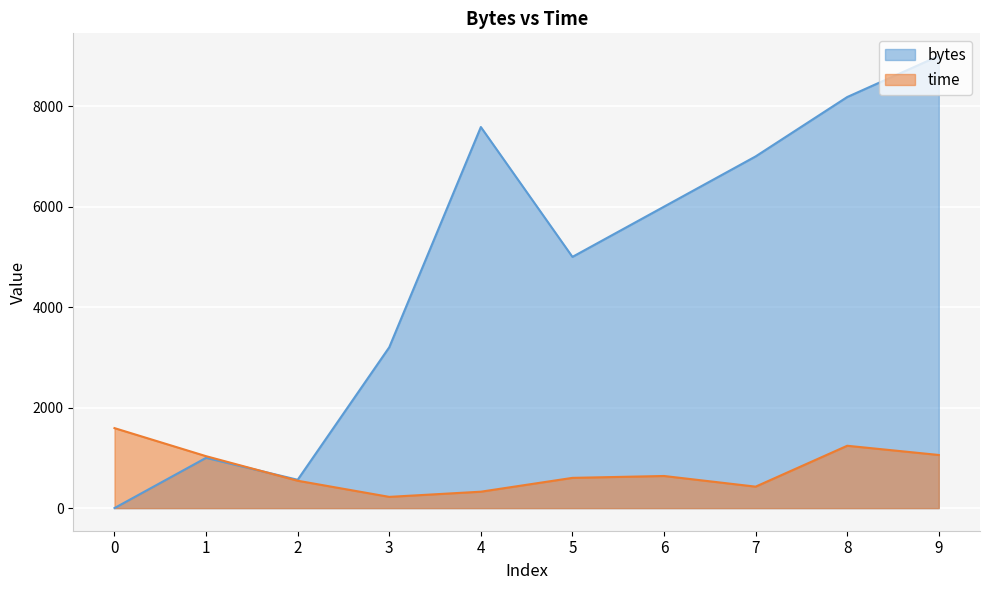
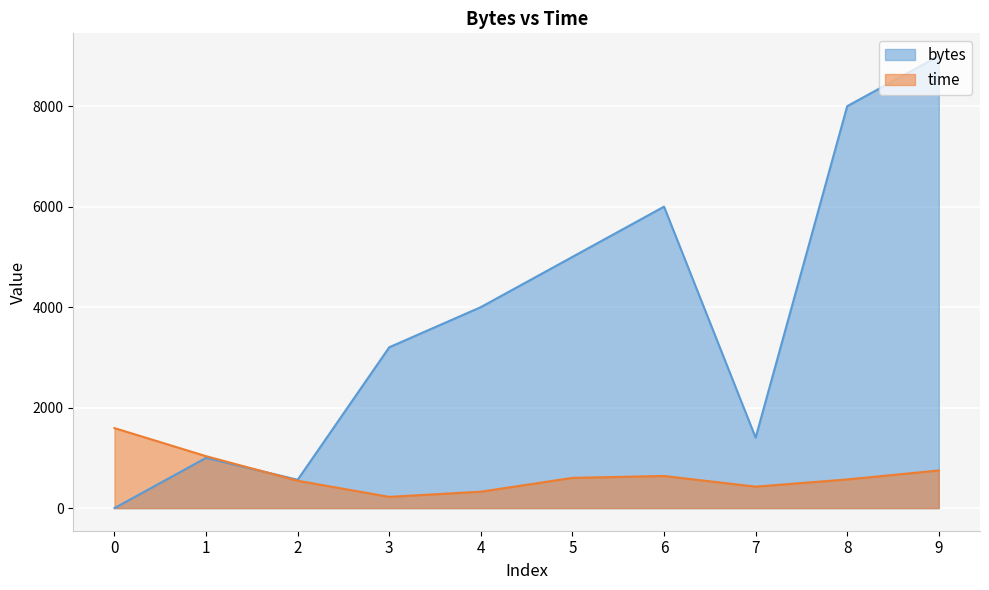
bytes, 4: 7600 -> 4000
bytes, 7: 7000 -> 1400
bytes, 8: 8200 -> 8000
time, 8: 1200 -> 600
time, 9: 1100 -> 700
